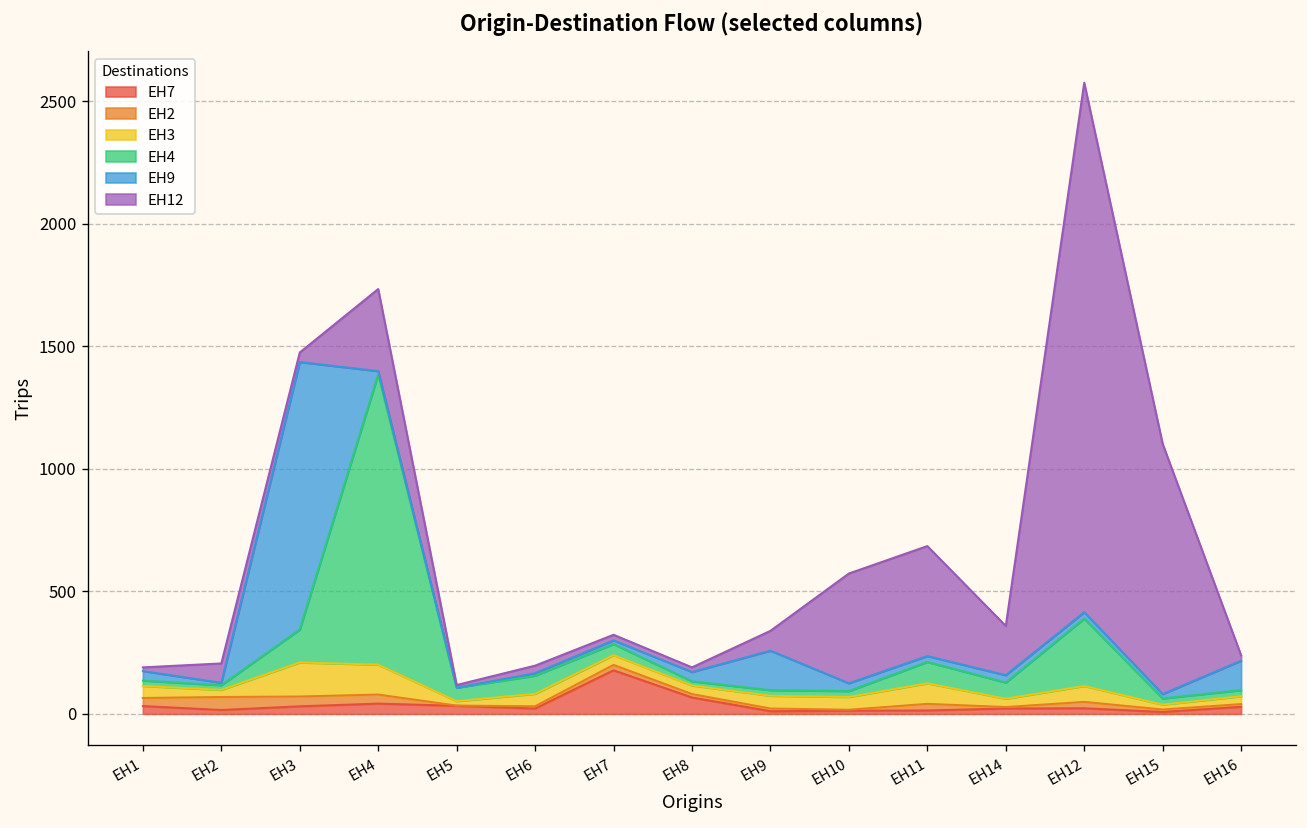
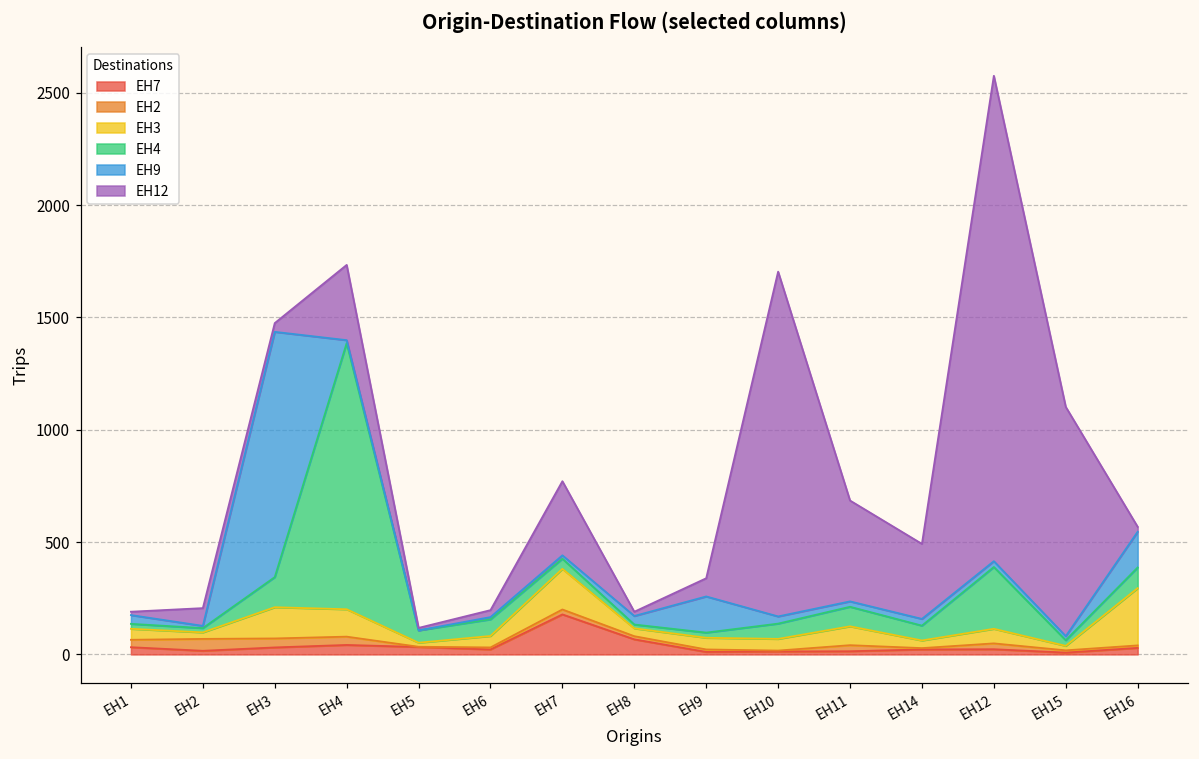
EH3, EH7: 40 -> 180
EH12, EH7: 20 -> 330
EH4, EH10: 20 -> 70
EH12, EH10: 450 -> 1540
EH12, EH14: 200 -> 330
EH3, EH16: 30 -> 260
EH4, EH16: 30 -> 90
EH9, EH16: 120 -> 160
